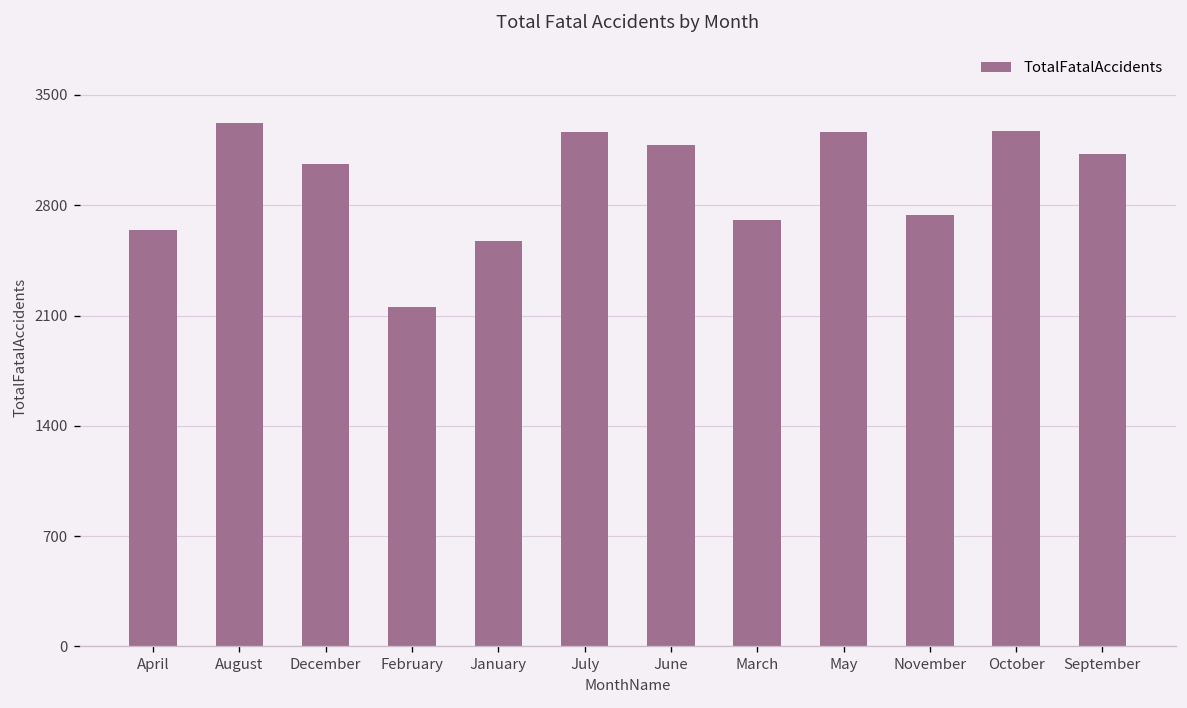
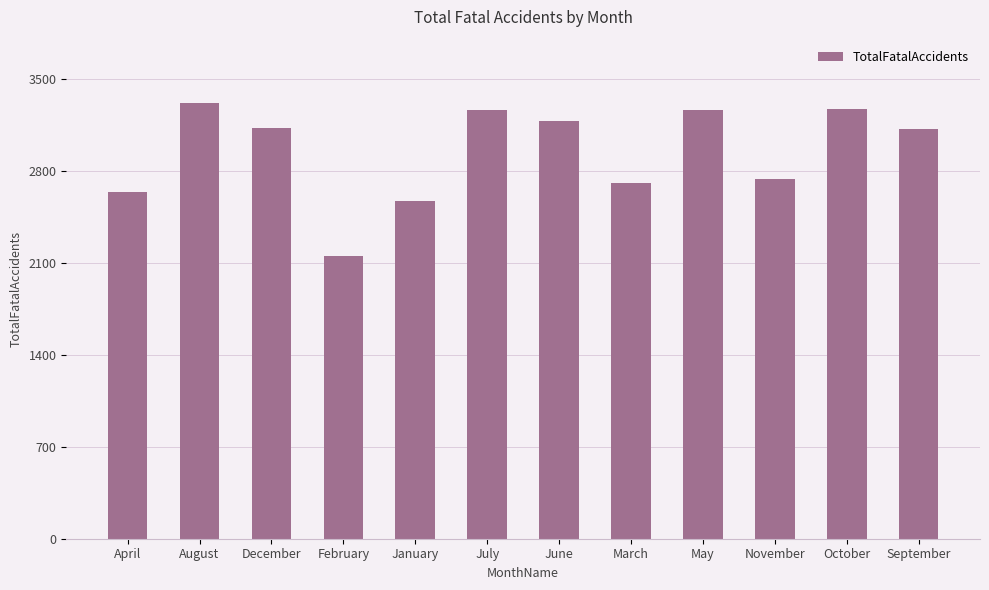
December: 3060 -> 3130
